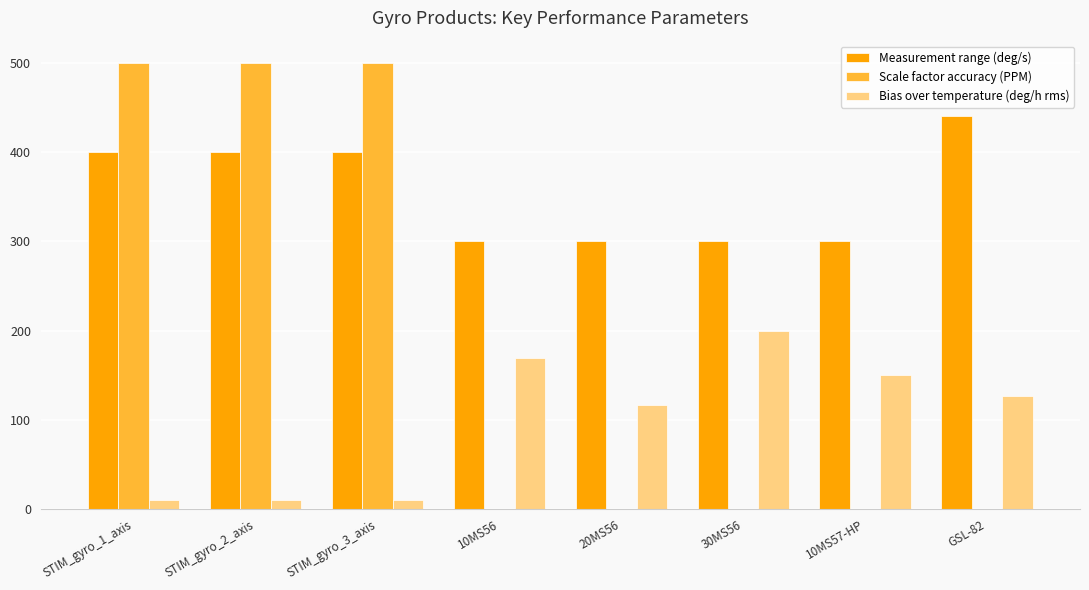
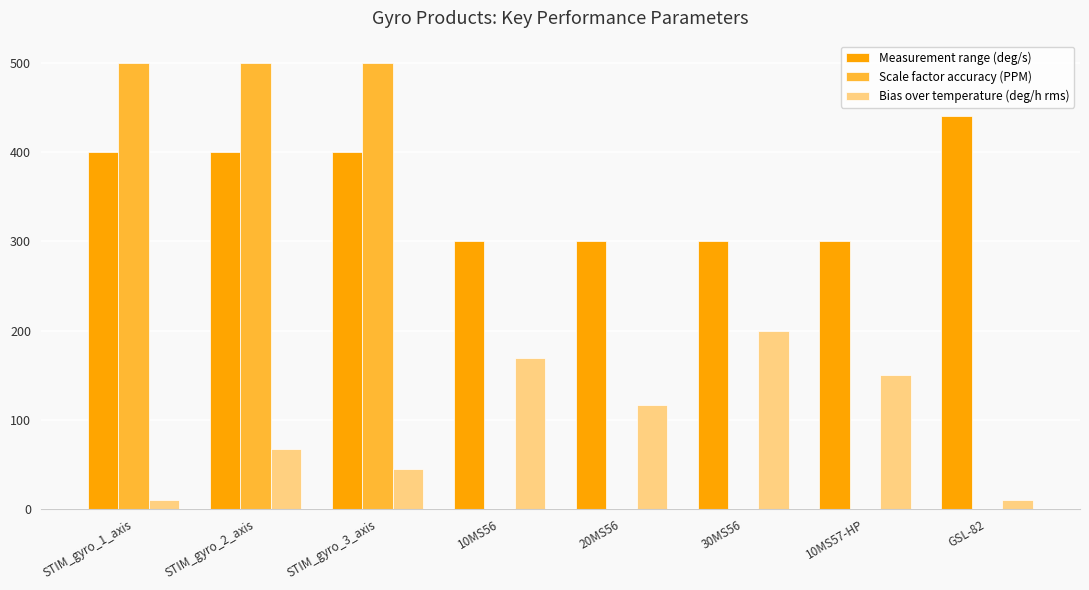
Bias over temperature (deg/h rms), STIM_gyro_2_axis: 10 -> 70
Bias over temperature (deg/h rms), STIM_gyro_3_axis: 10 -> 50
Bias over temperature (deg/h rms), GSL-82: 130 -> 10
